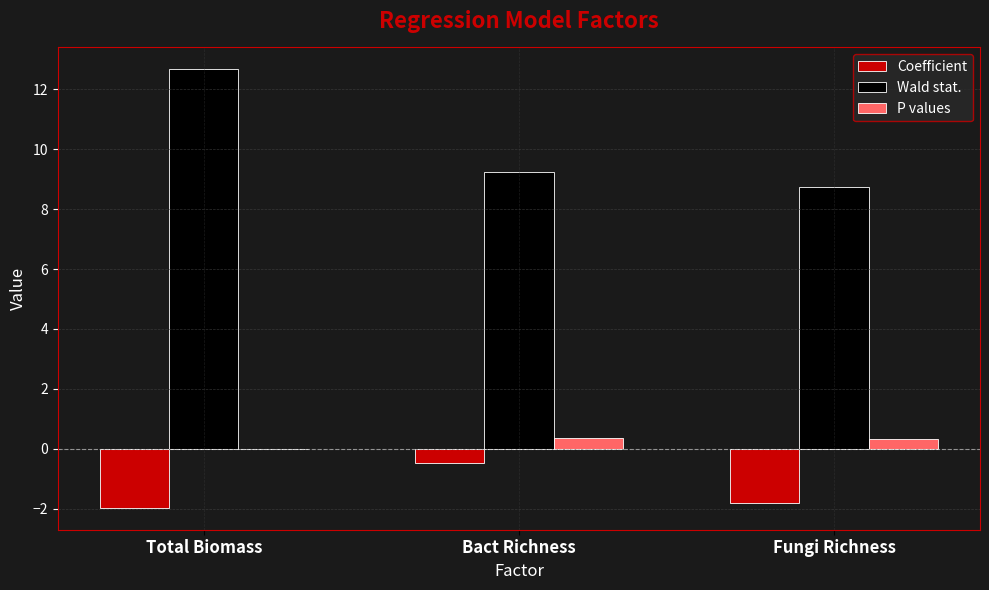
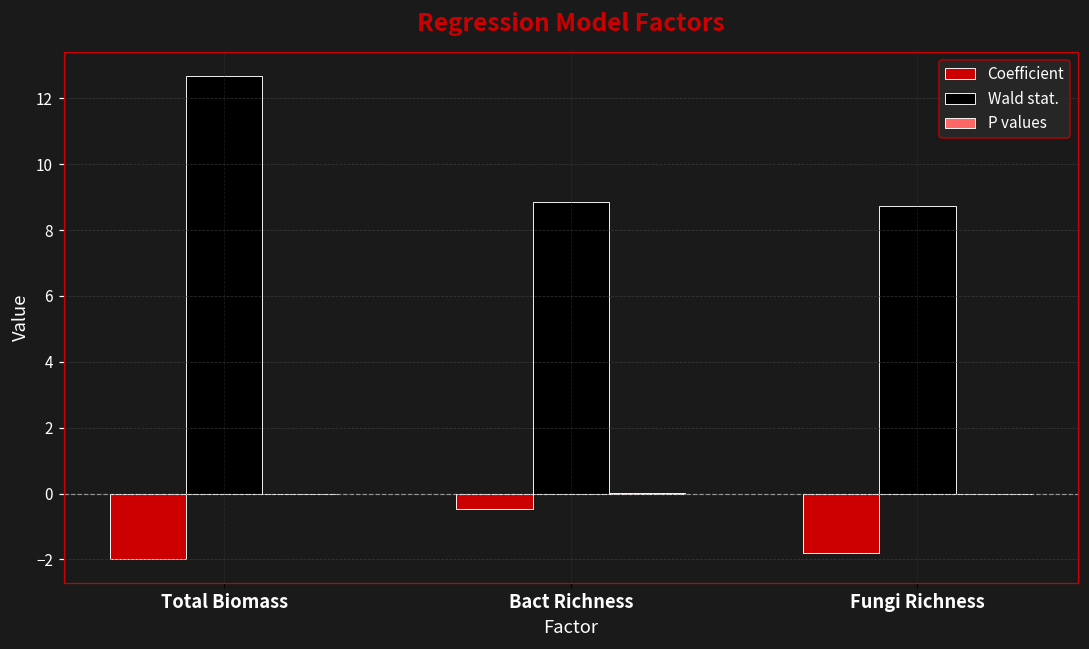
Wald stat., Bact Richness: 9.2 -> 8.8
P values, Bact Richness: 0.4 -> 0.0
P values, Fungi Richness: 0.3 -> 0.0
